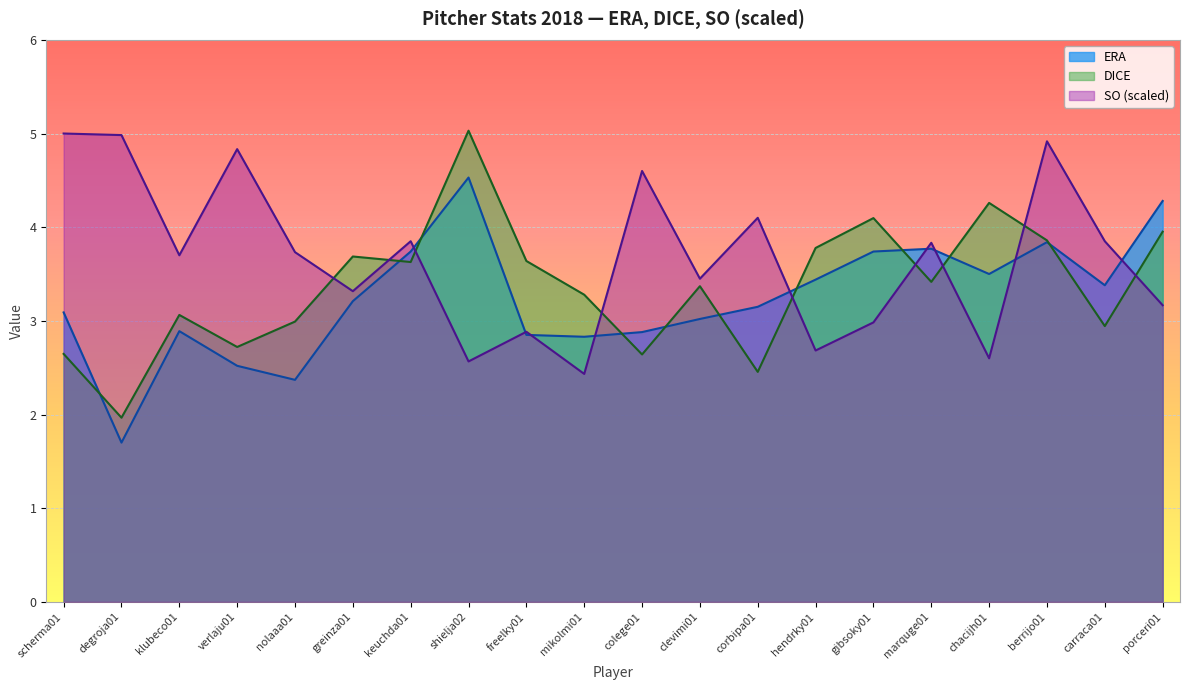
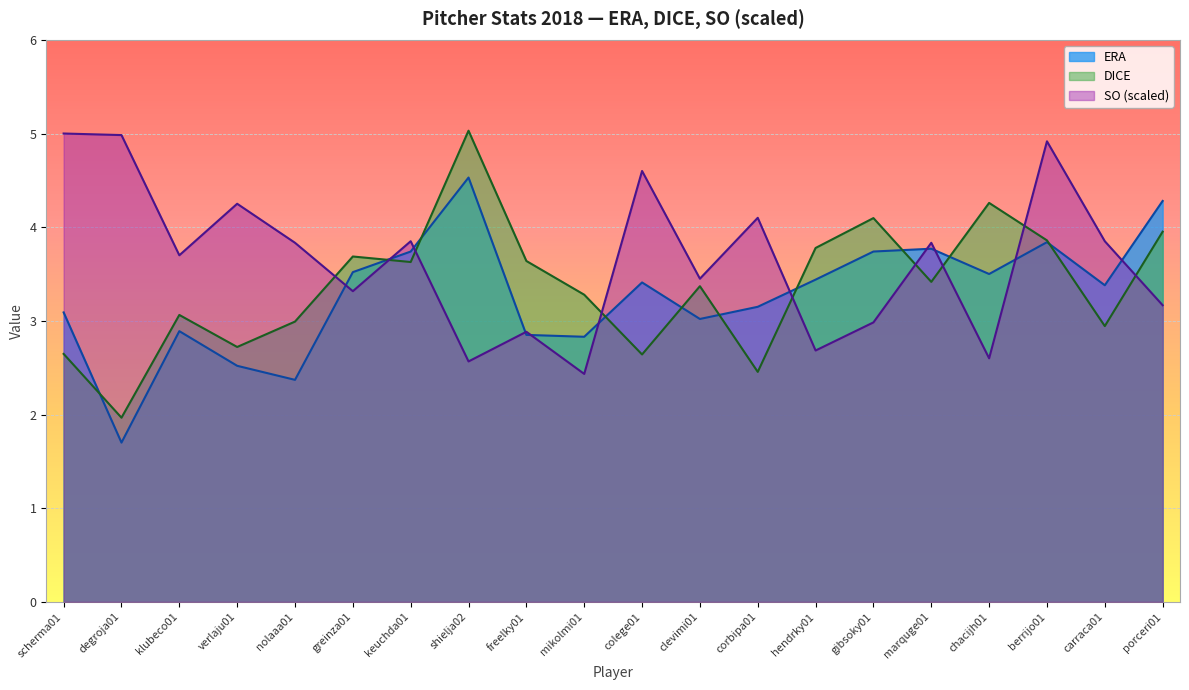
SO (scaled), verlaju01: 4.8 -> 4.3
SO (scaled), nolaaa01: 3.7 -> 3.8
ERA, greinza01: 3.2 -> 3.5
ERA, colege01: 2.9 -> 3.4
